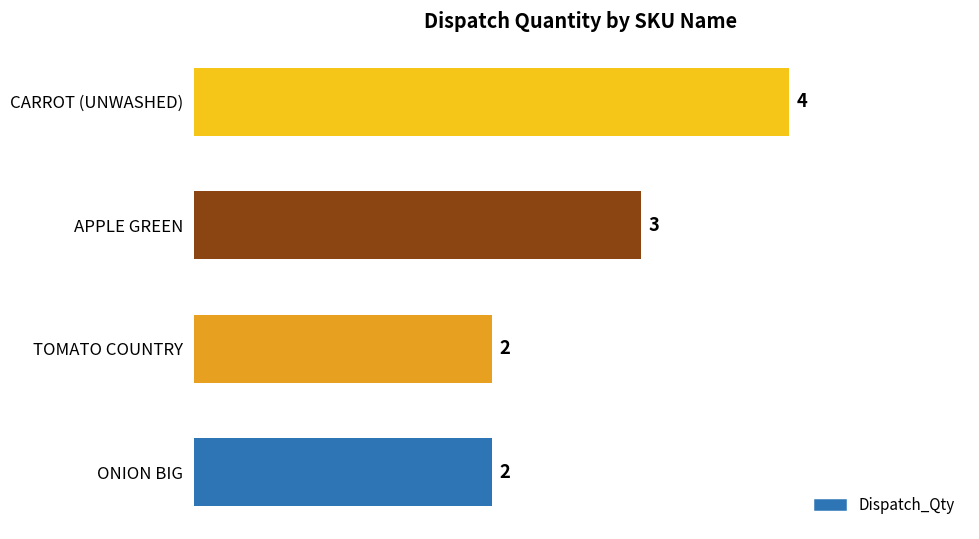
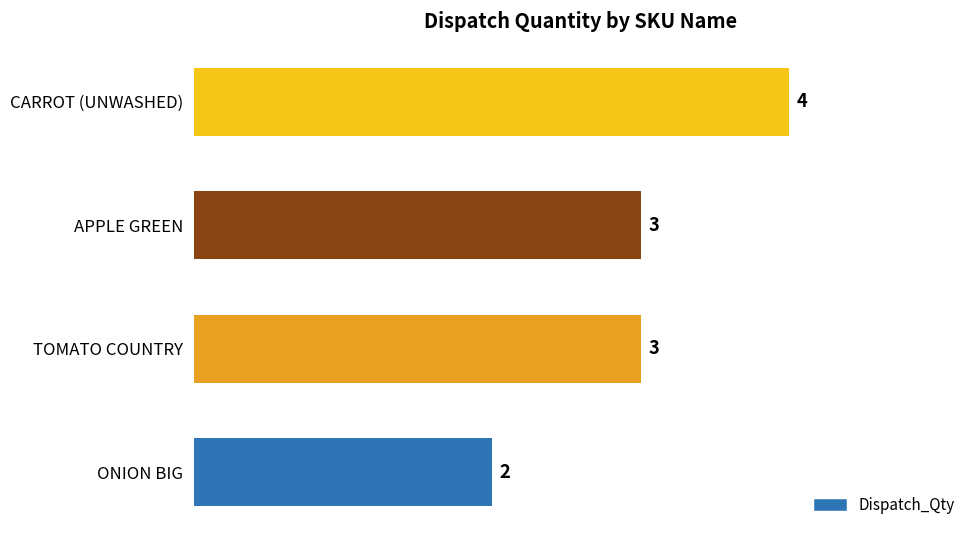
TOMATO COUNTRY: 2 -> 3
